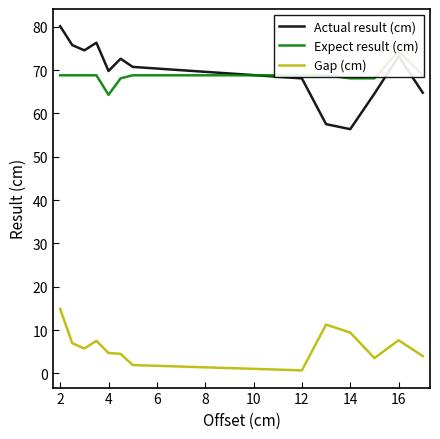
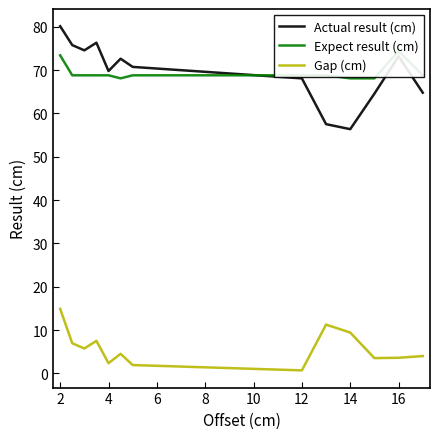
Expect result (cm), 2: 69 -> 73
Expect result (cm), 4: 64 -> 69
Gap (cm), 4: 5 -> 2
Gap (cm), 16: 8 -> 4
